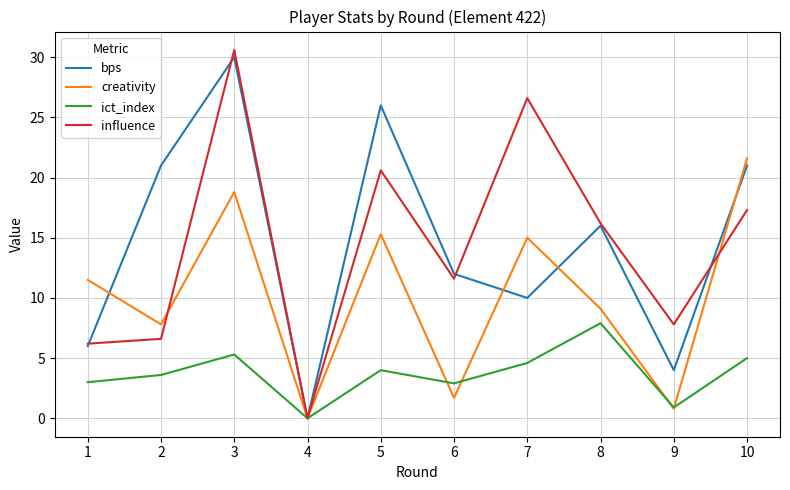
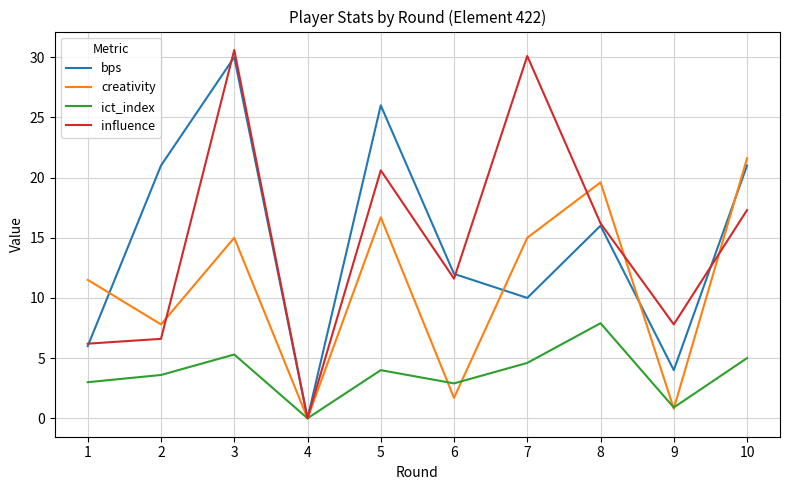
creativity, 3: 18.8 -> 15.0
creativity, 5: 15.3 -> 16.7
influence, 7: 26.6 -> 30.1
creativity, 8: 9.1 -> 19.6
